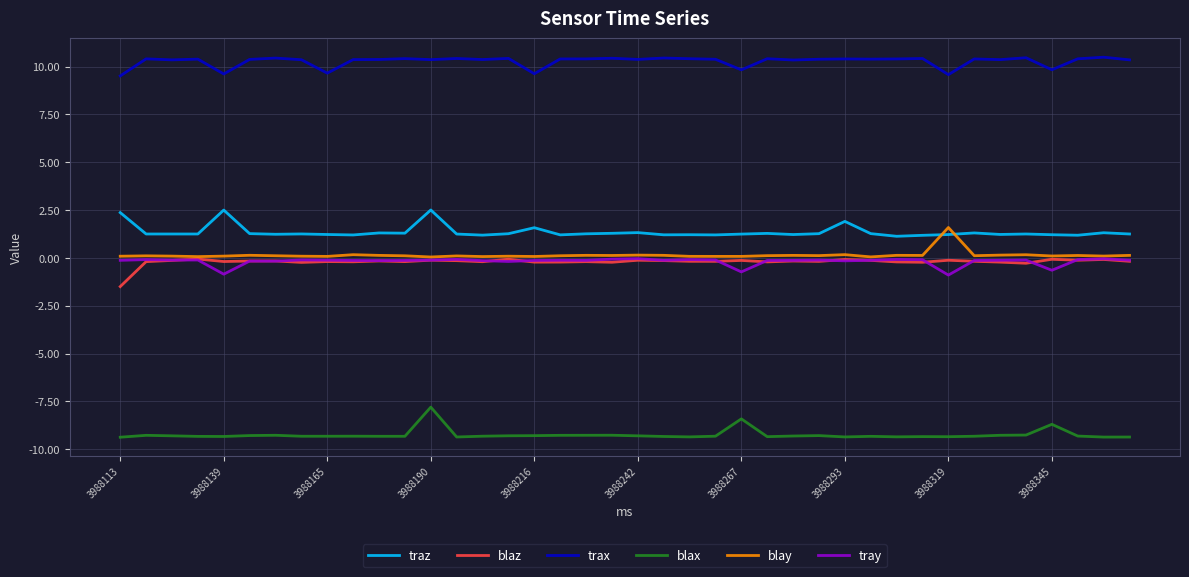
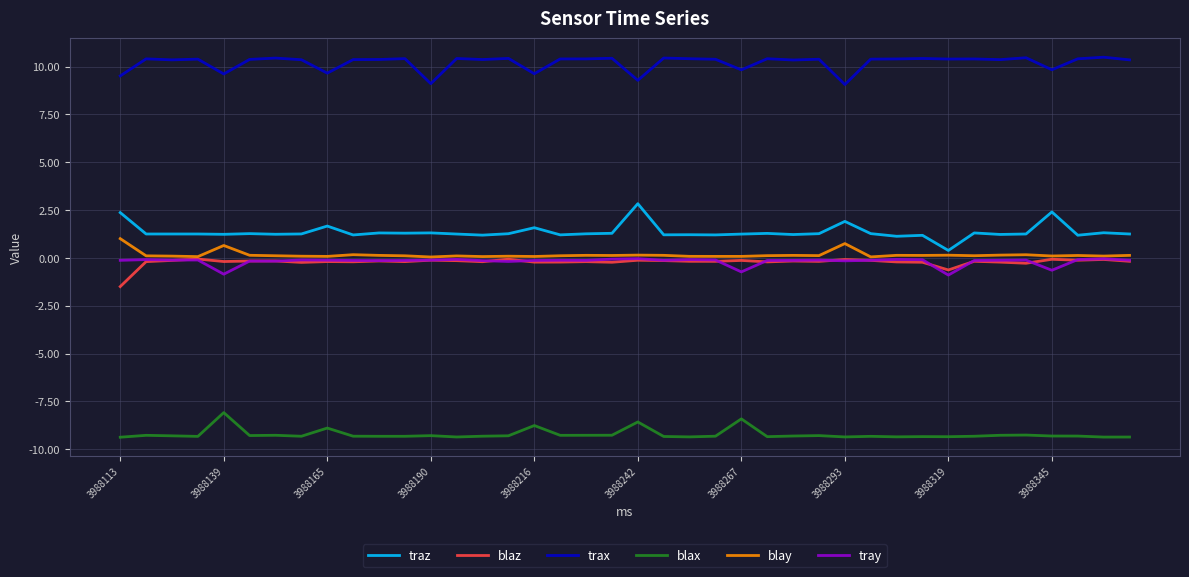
blay, 3988113: 0.1 -> 1.0
traz, 3988139: 2.5 -> 1.2
blax, 3988139: -9.3 -> -8.1
blay, 3988139: 0.1 -> 0.7
traz, 3988165: 1.2 -> 1.7
blax, 3988165: -9.3 -> -8.9
traz, 3988190: 2.5 -> 1.3
trax, 3988190: 10.4 -> 9.1
blax, 3988190: -7.8 -> -9.3
blax, 3988216: -9.3 -> -8.8
traz, 3988242: 1.3 -> 2.8
trax, 3988242: 10.4 -> 9.3
blax, 3988242: -9.3 -> -8.6
trax, 3988293: 10.4 -> 9.1
blay, 3988293: 0.2 -> 0.8
traz, 3988319: 1.2 -> 0.4
blaz, 3988319: -0.1 -> -0.6
trax, 3988319: 9.6 -> 10.4
blay, 3988319: 1.6 -> 0.1
traz, 3988345: 1.2 -> 2.4
blax, 3988345: -8.7 -> -9.3
